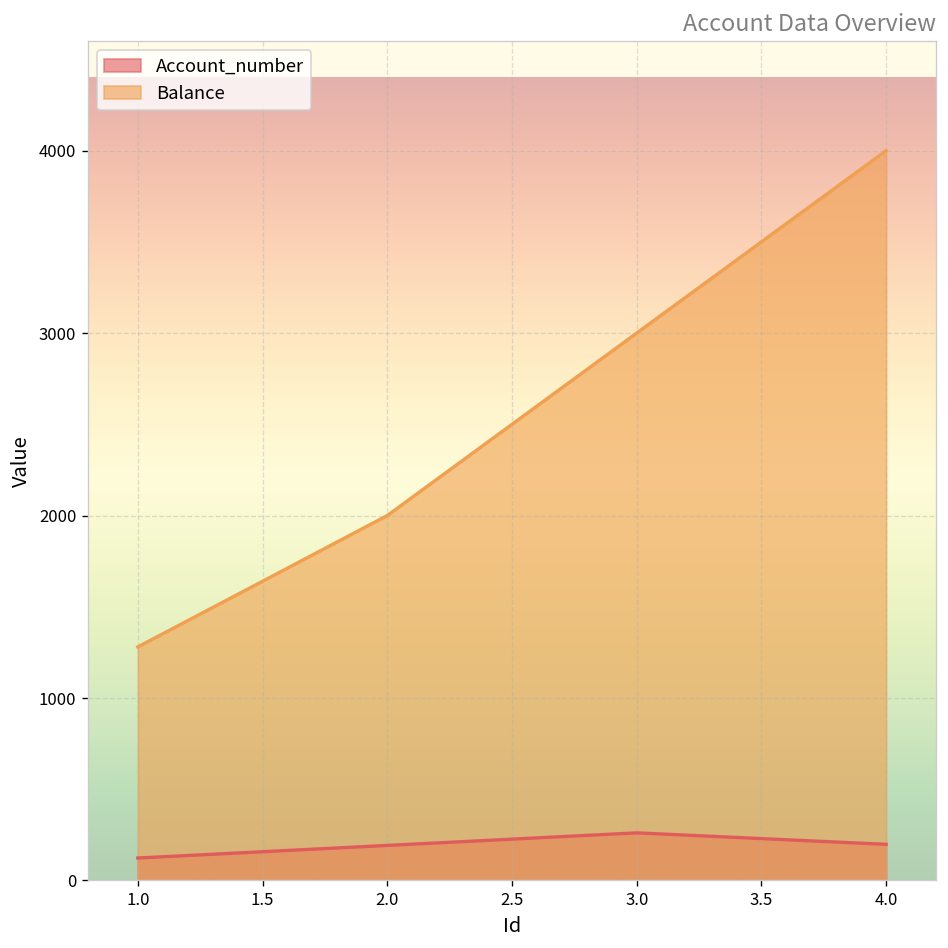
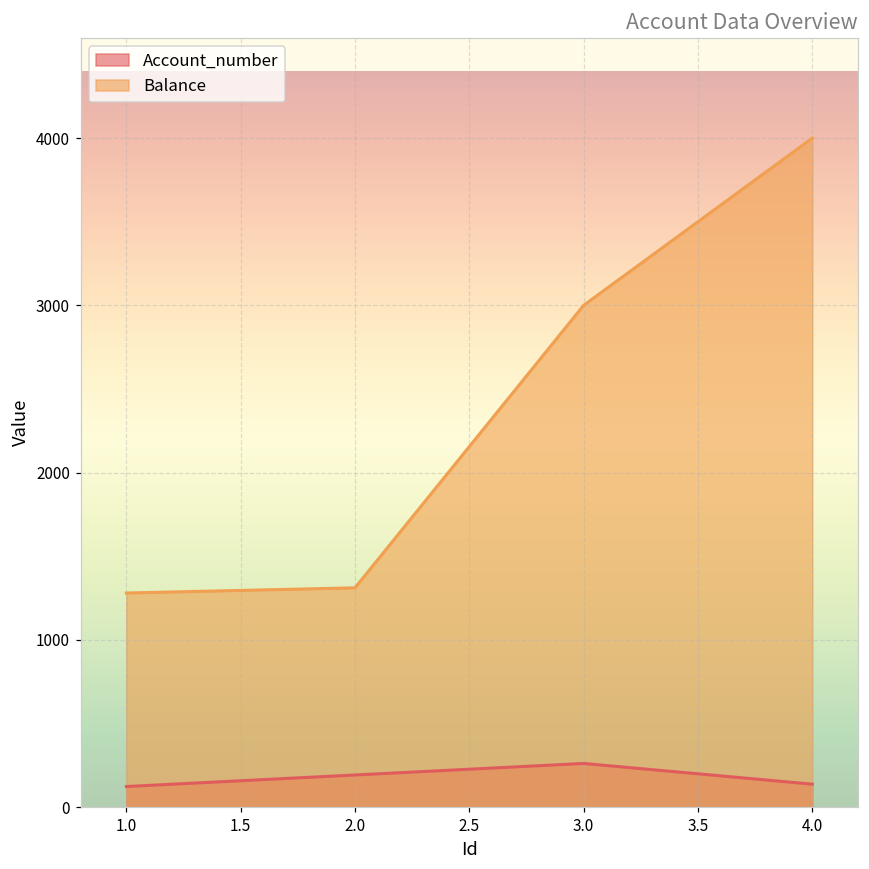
Balance, 2.0: 2000 -> 1310
Account_number, 4.0: 200 -> 140
